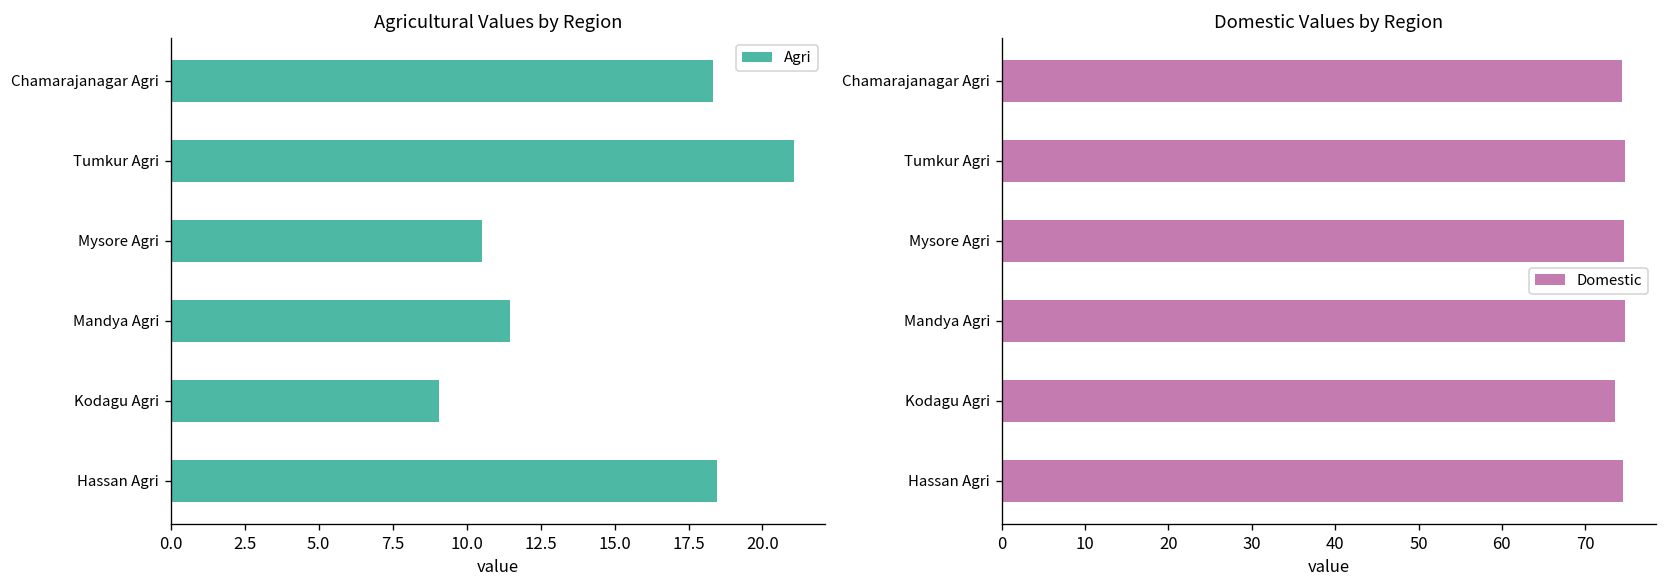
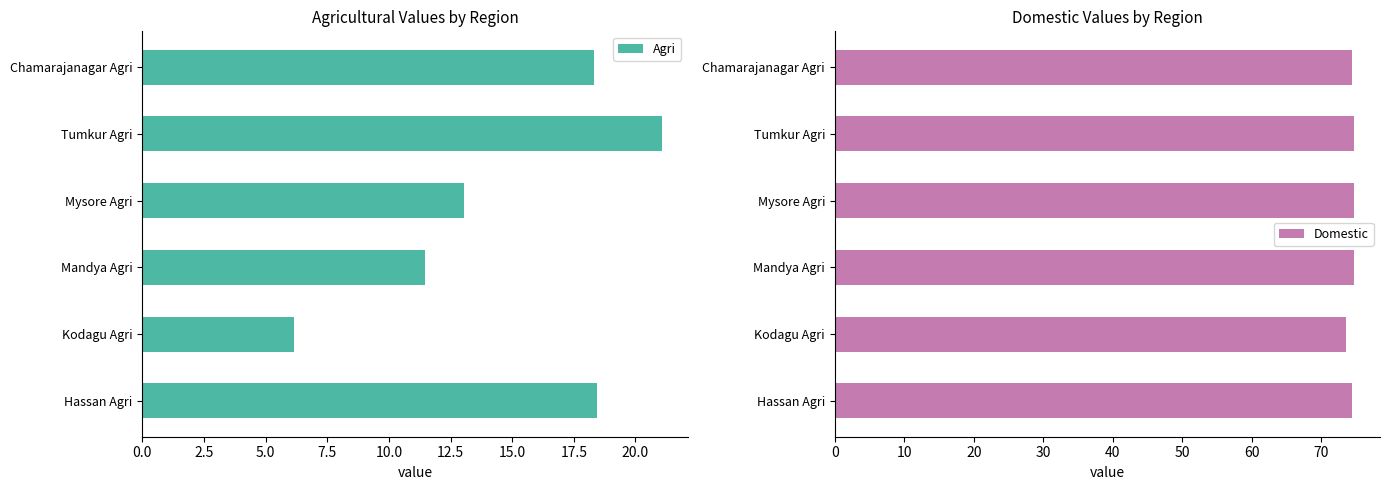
Agricultural Values by Region, Mysore Agri: 10.5 -> 13.0
Agricultural Values by Region, Kodagu Agri: 9.1 -> 6.1
